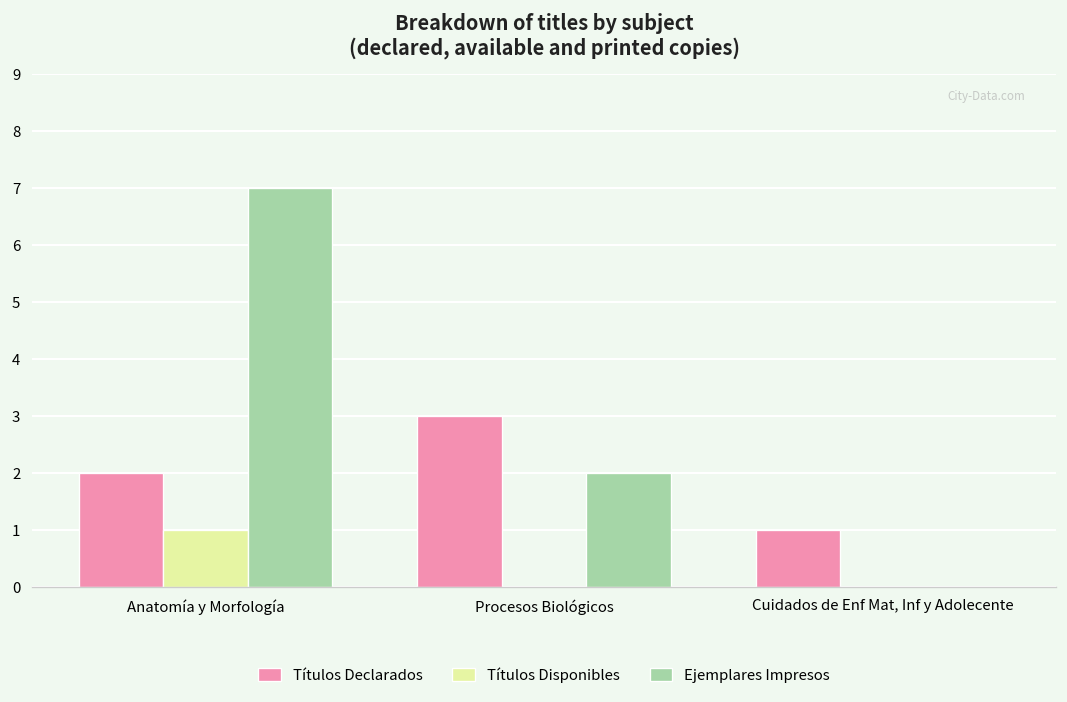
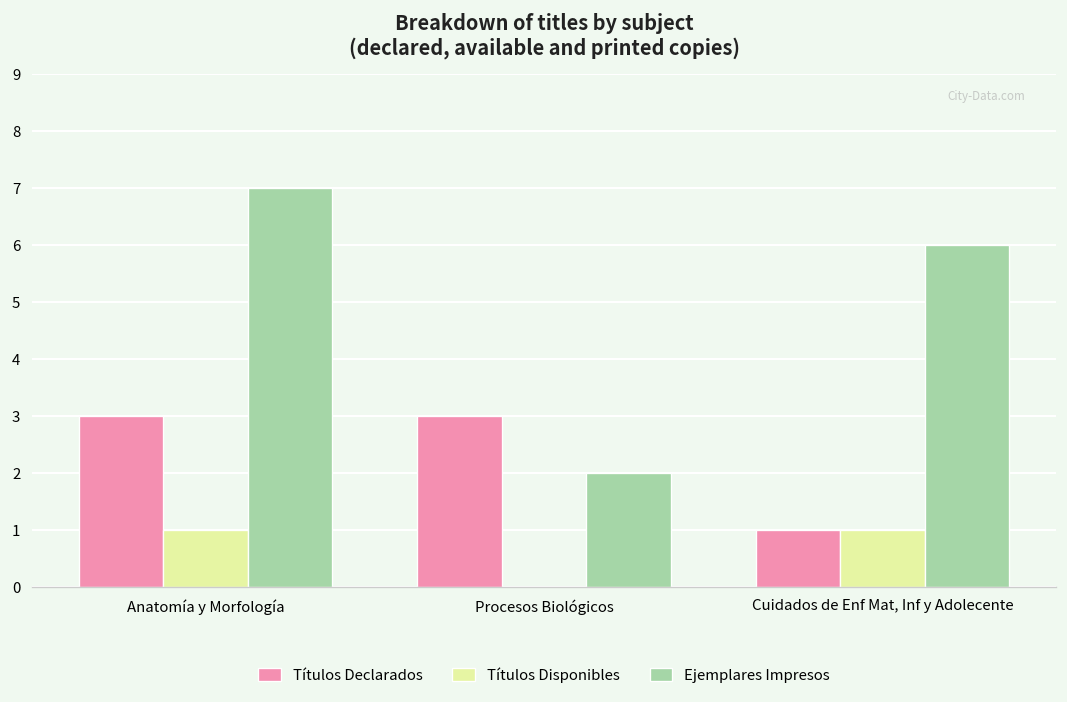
Títulos Declarados, Anatomía y Morfología: 2 -> 3
Títulos Disponibles, Cuidados de Enf Mat, Inf y Adolecente: 0 -> 1
Ejemplares Impresos, Cuidados de Enf Mat, Inf y Adolecente: 0 -> 6
